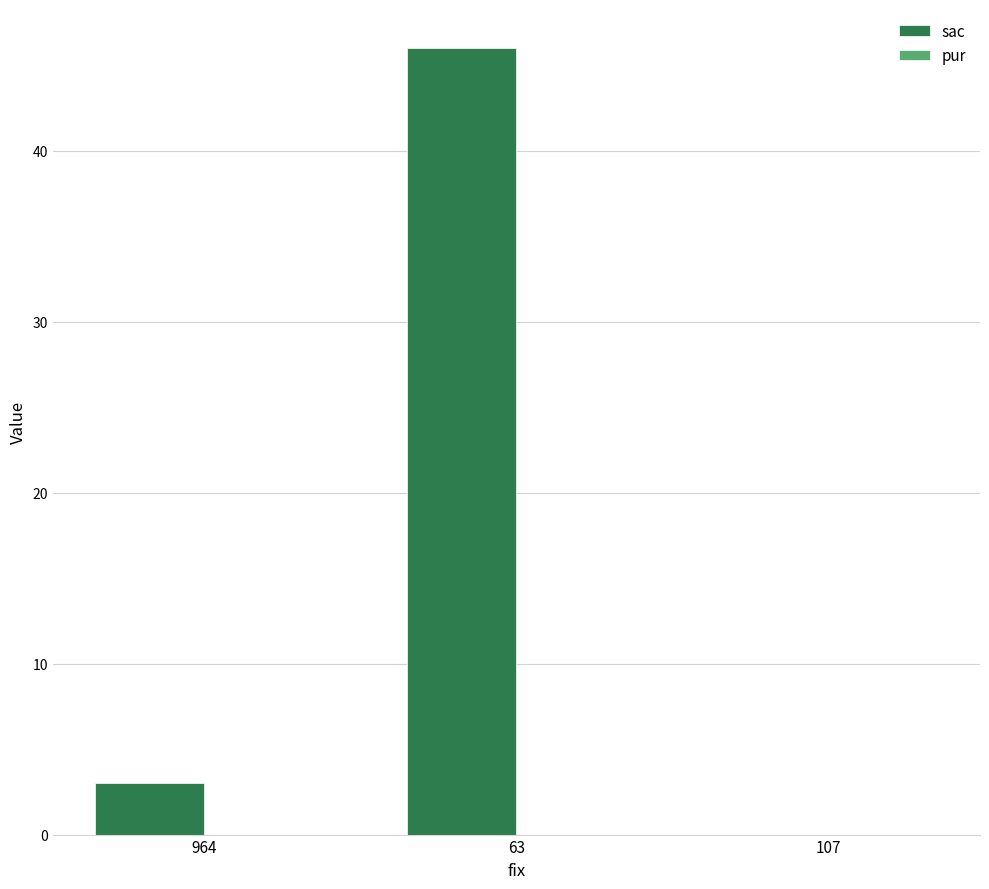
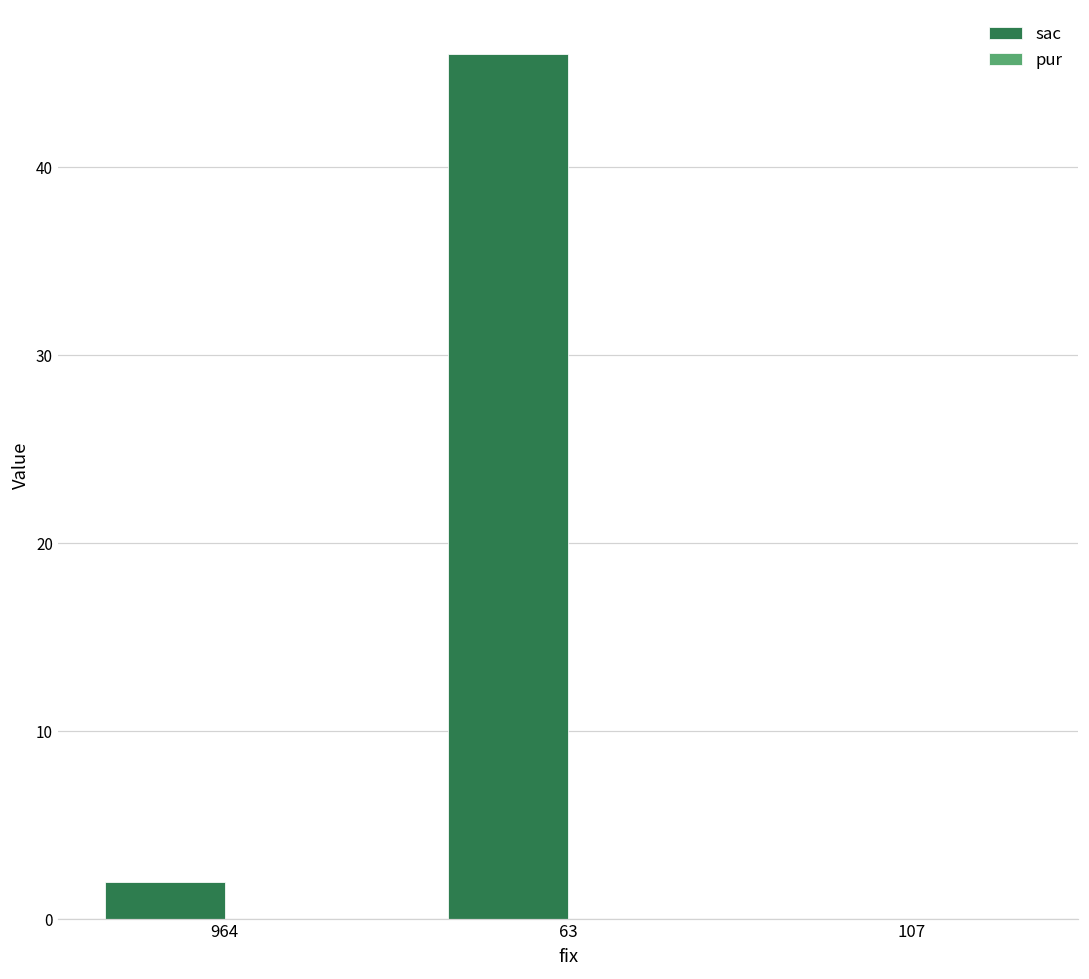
sac, 964: 3 -> 2
